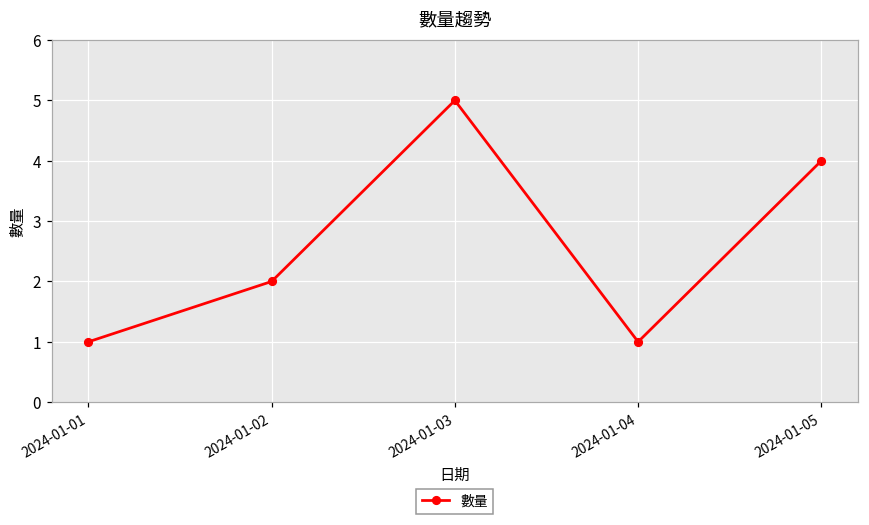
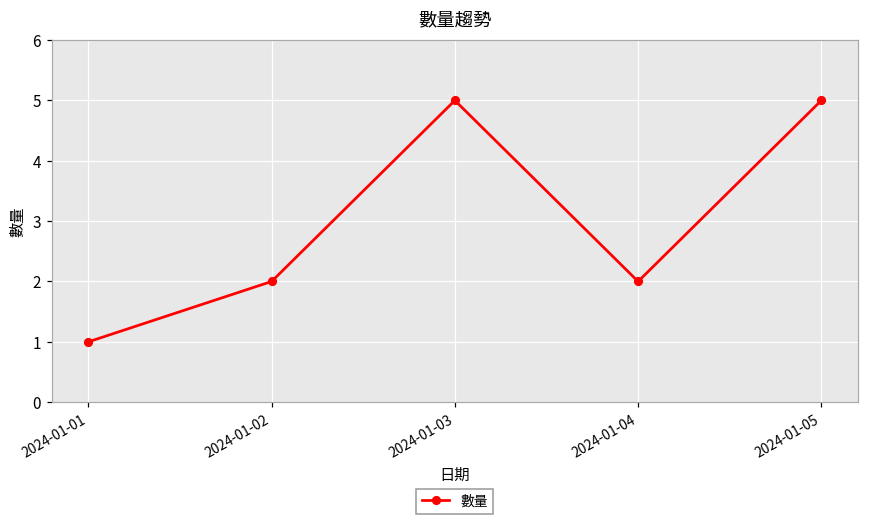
2024-01-04: 1 -> 2
2024-01-05: 4 -> 5
